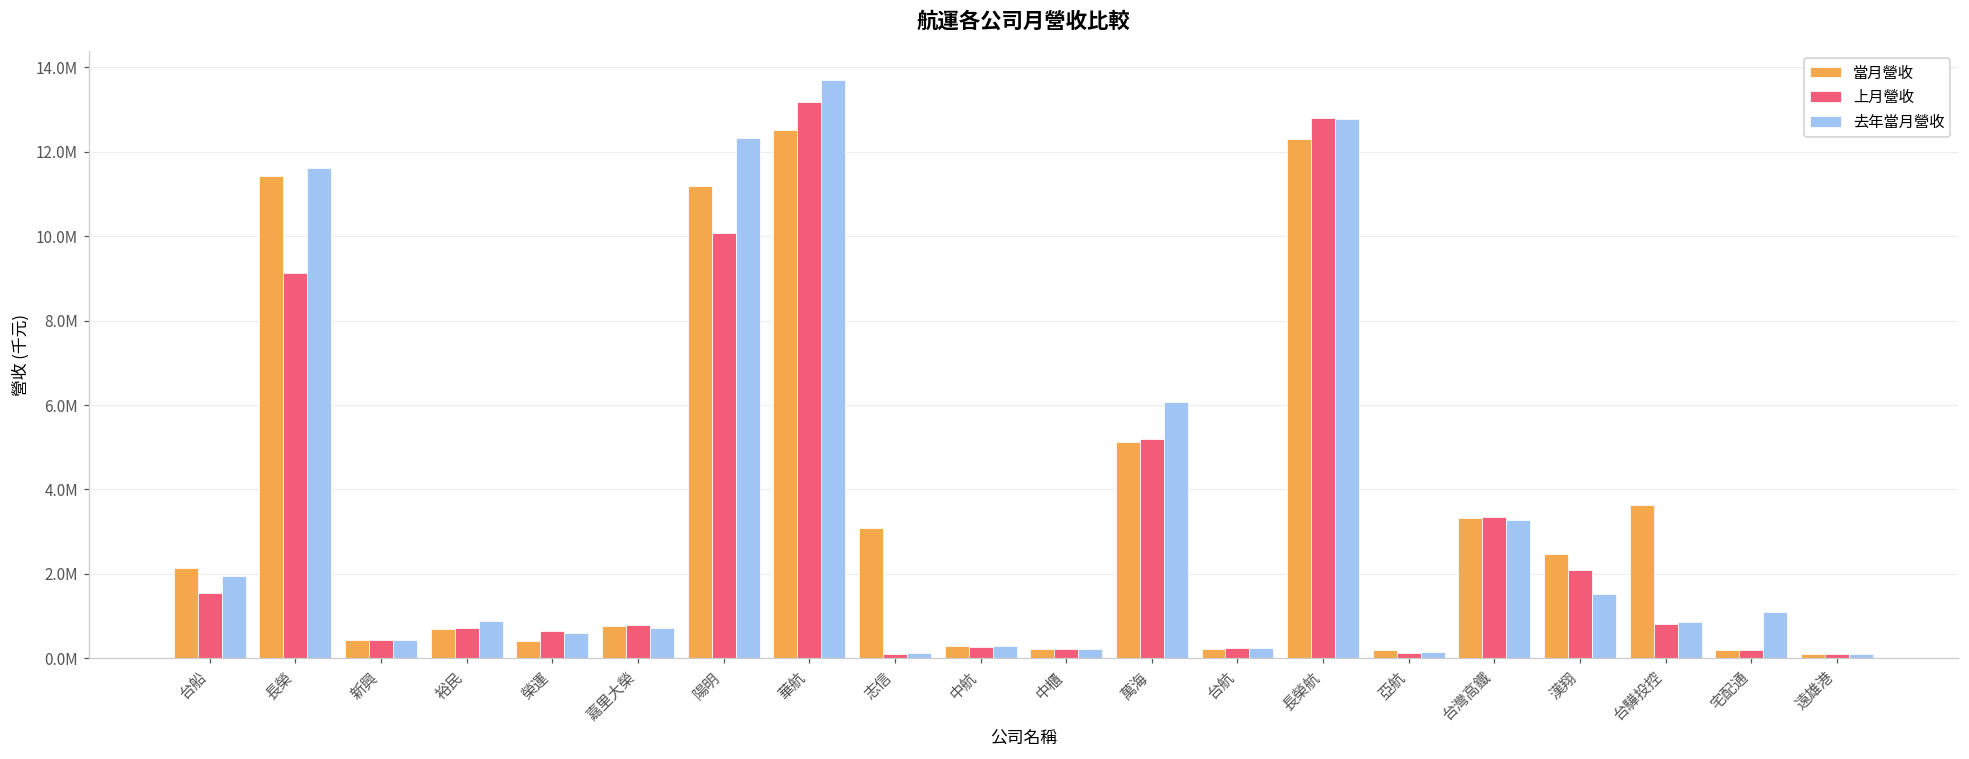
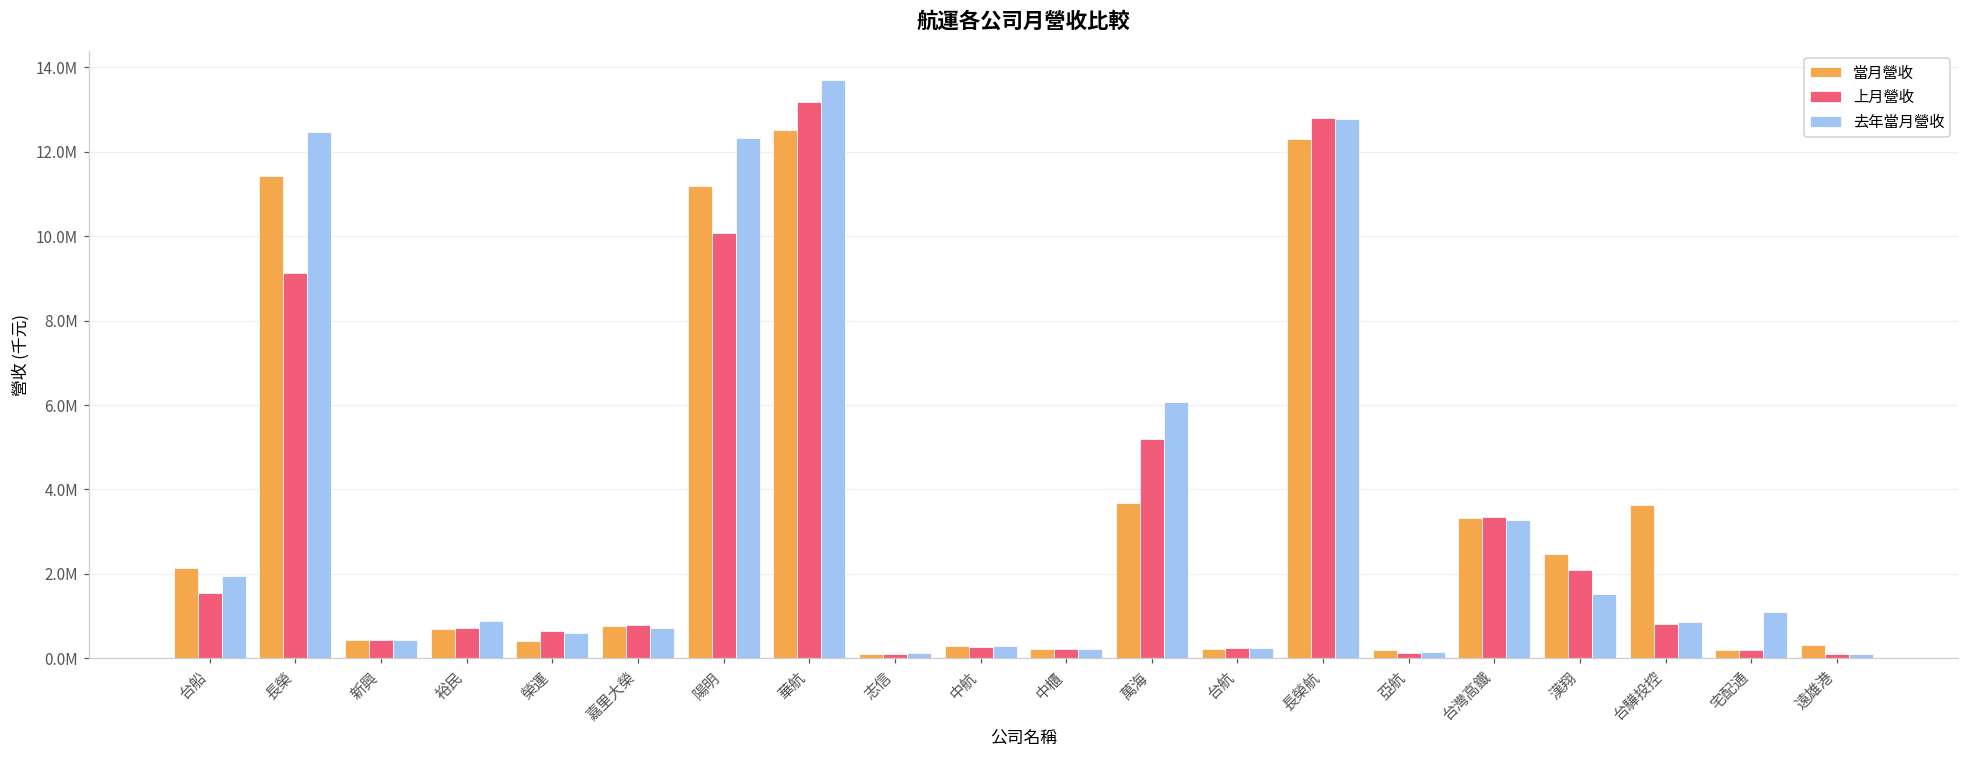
去年當月營收, 長榮: 11600000 -> 12500000
當月營收, 志信: 3100000 -> 100000
當月營收, 萬海: 5100000 -> 3700000
當月營收, 遠雄港: 100000 -> 300000
